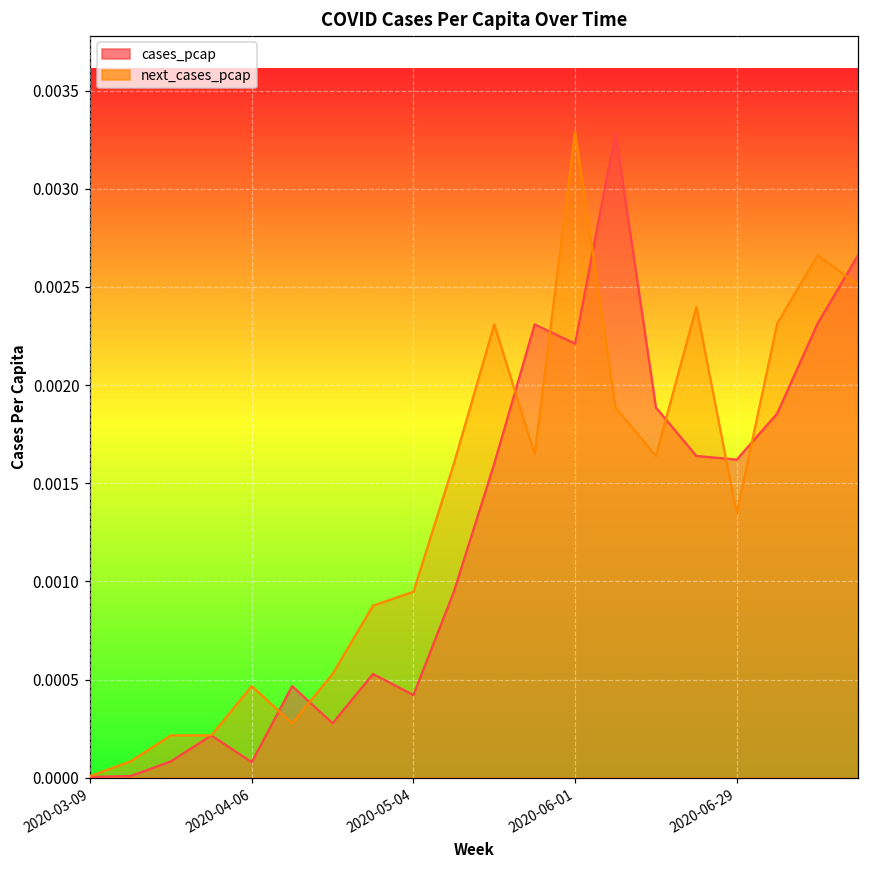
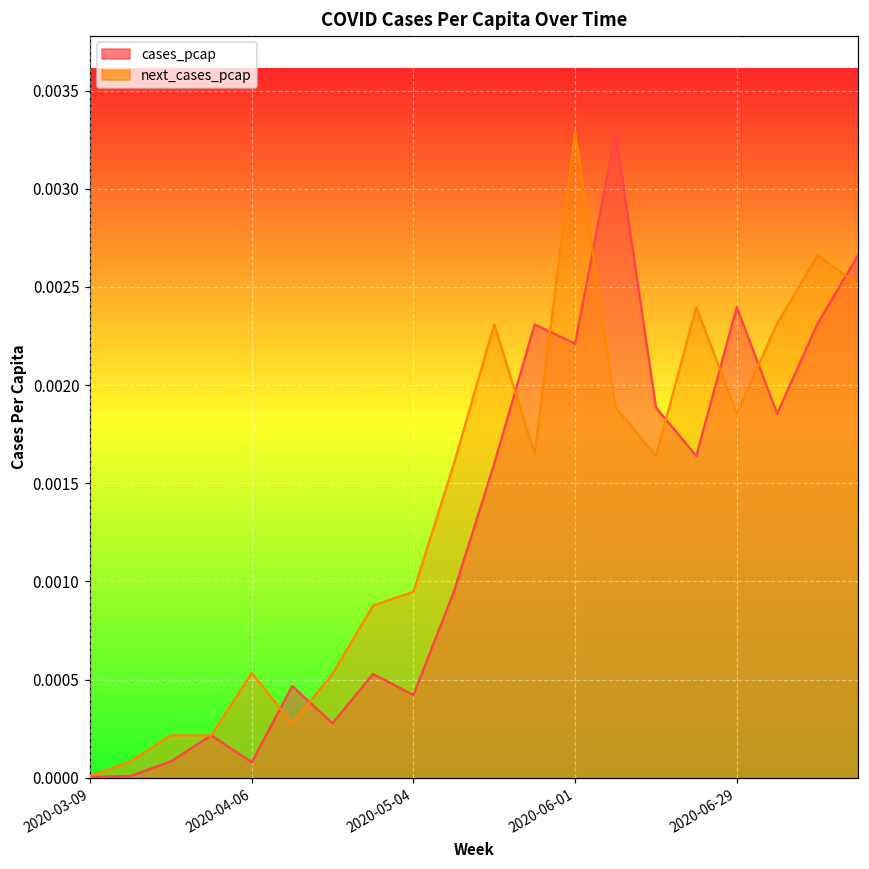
next_cases_pcap, 2020-04-06: 0.00047 -> 0.00053
cases_pcap, 2020-06-29: 0.00162 -> 0.00240
next_cases_pcap, 2020-06-29: 0.00135 -> 0.00186
